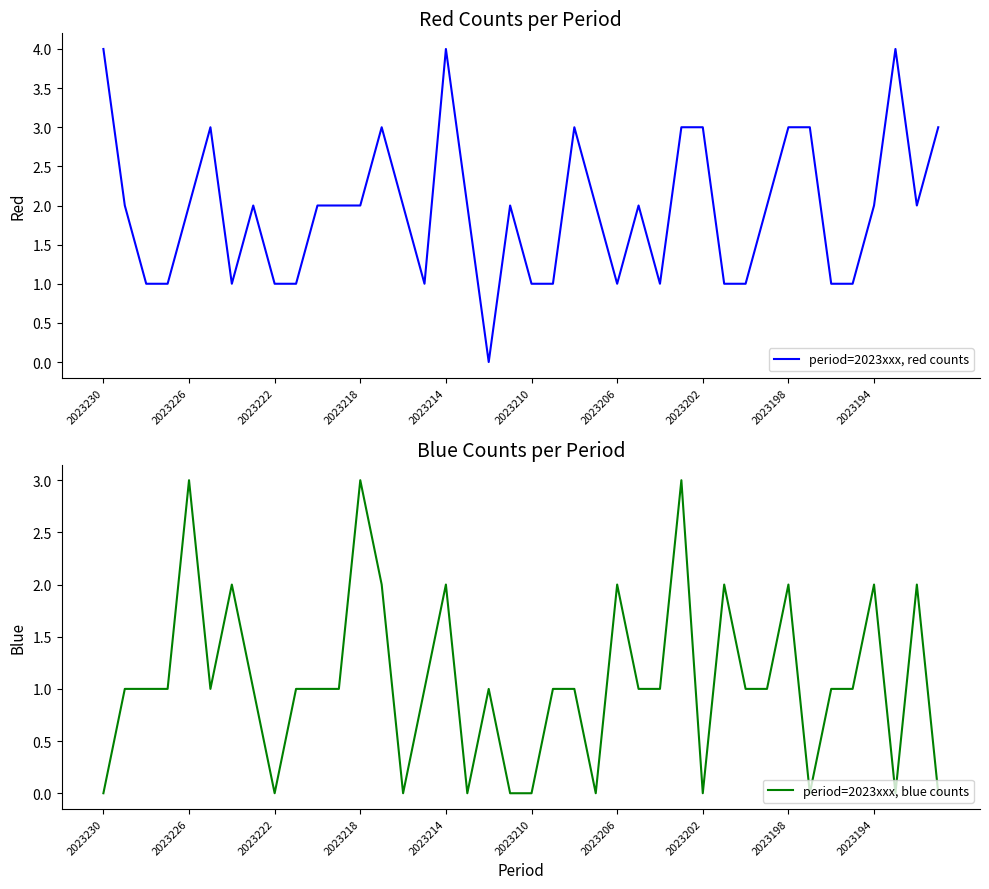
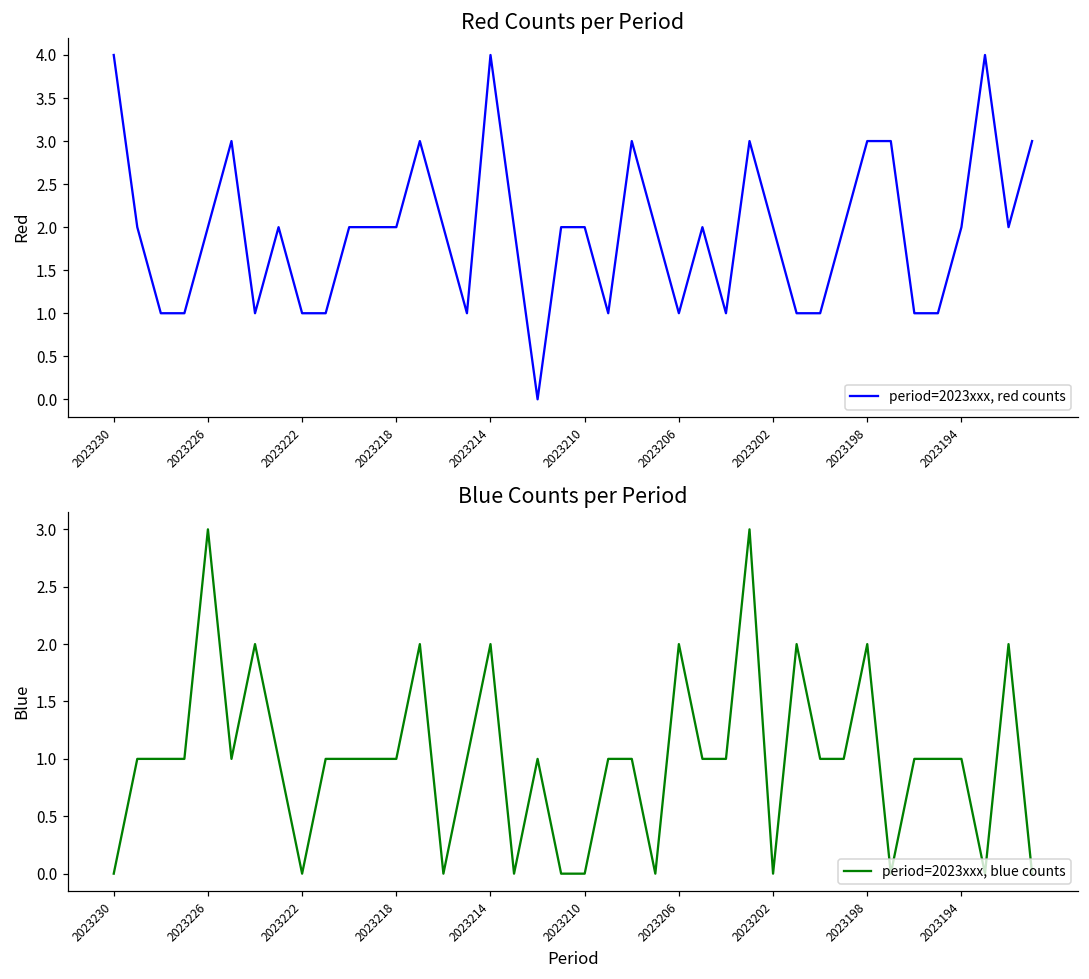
Red Counts per Period, 2023210: 1 -> 2
Red Counts per Period, 2023202: 3 -> 2
Blue Counts per Period, 2023218: 3 -> 1
Blue Counts per Period, 2023194: 2 -> 1
